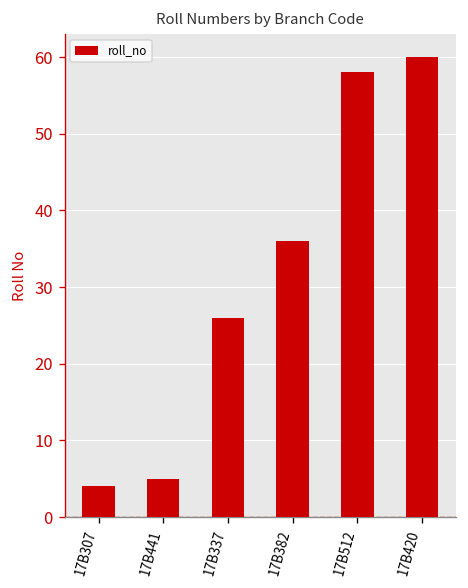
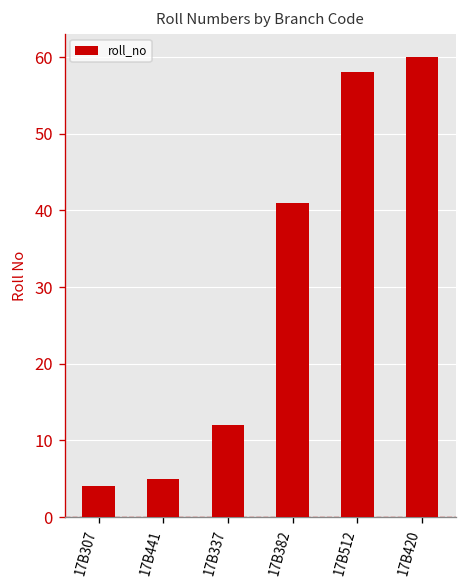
17B337: 26 -> 12
17B382: 36 -> 41
